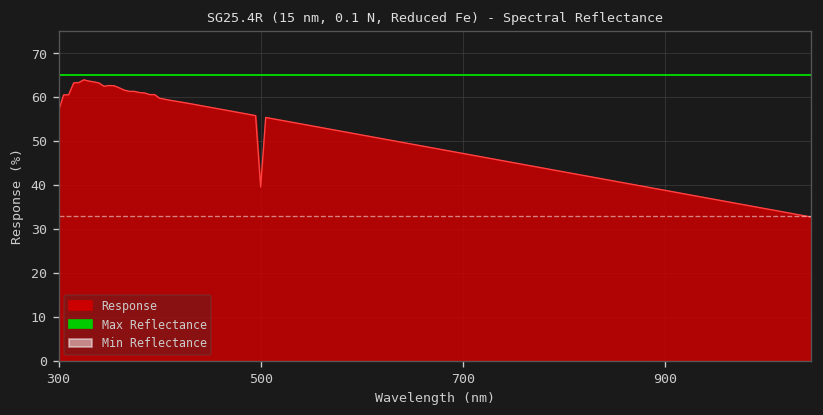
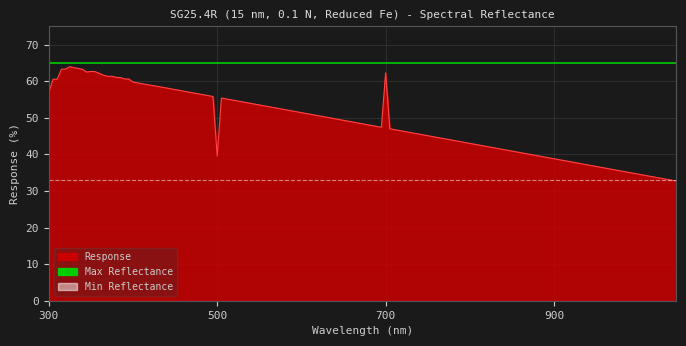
700: 47 -> 62
